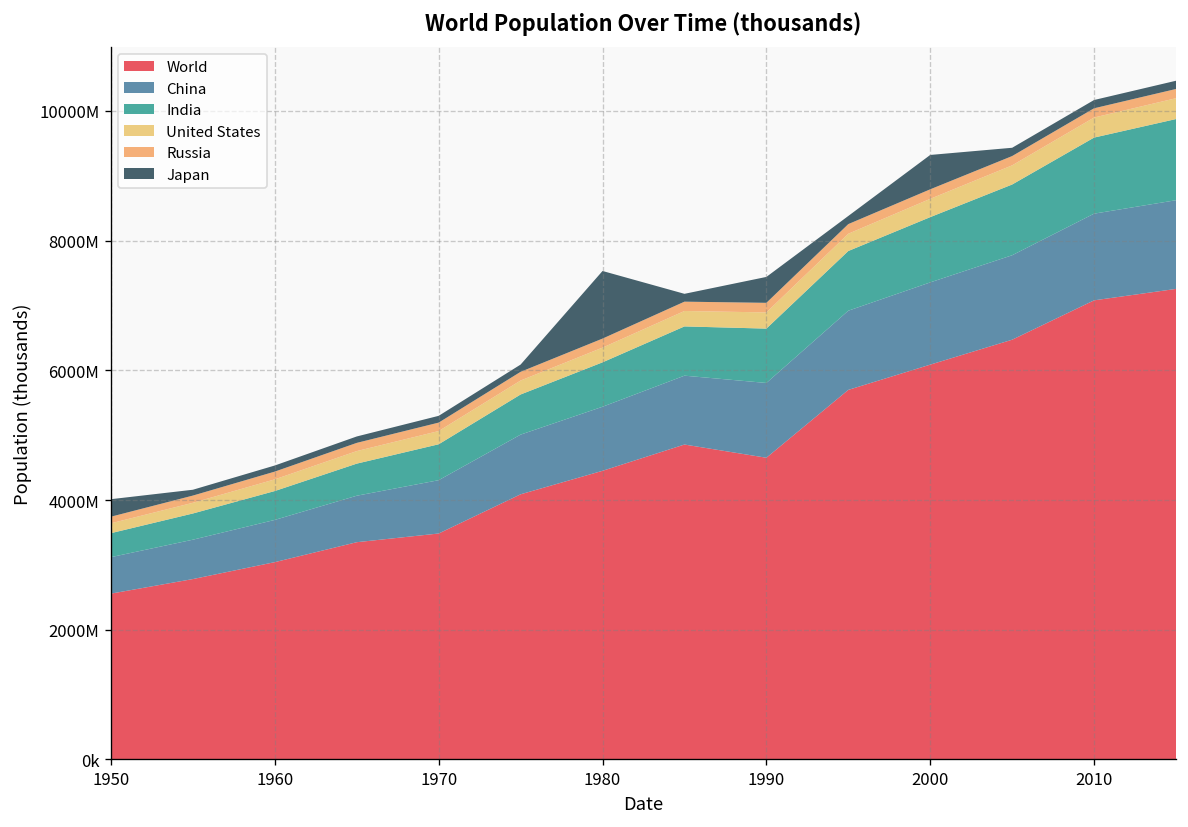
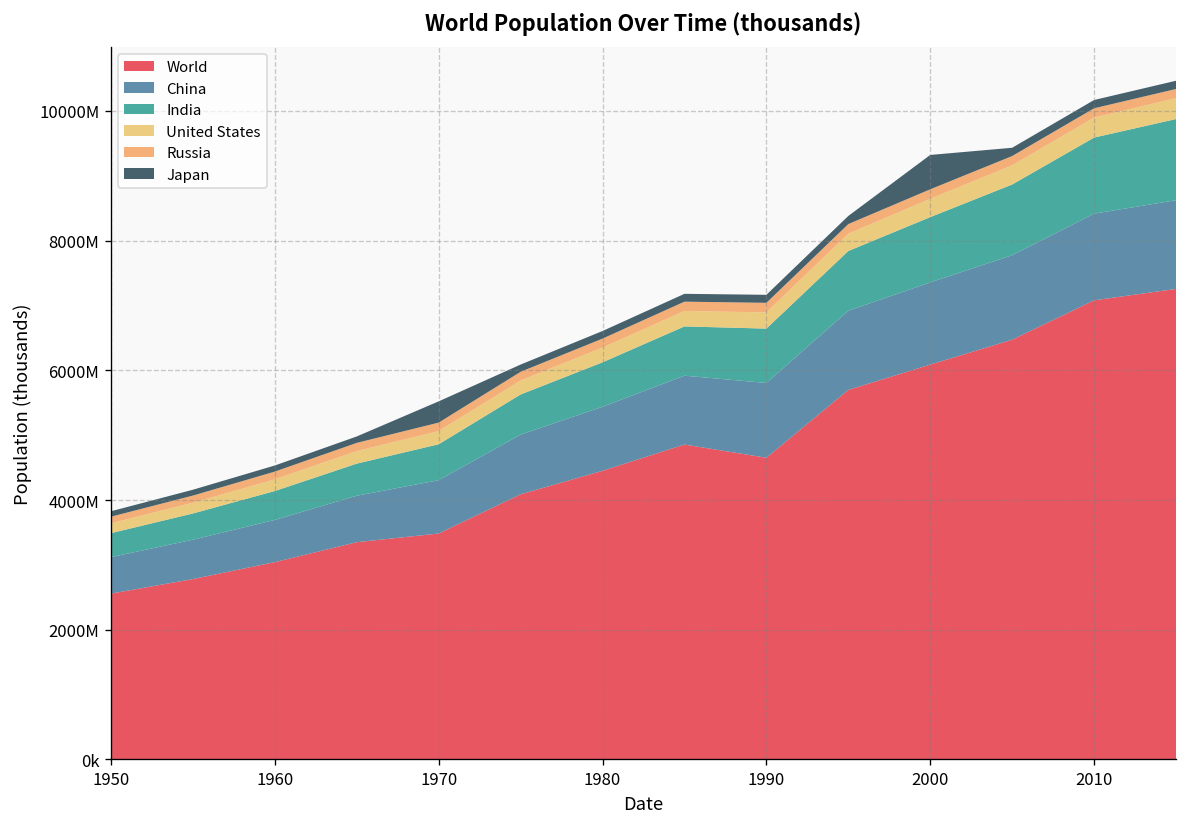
Japan, 1950: 300000000 -> 100000000
Japan, 1970: 100000000 -> 300000000
Japan, 1980: 1000000000 -> 100000000
Japan, 1990: 400000000 -> 100000000
